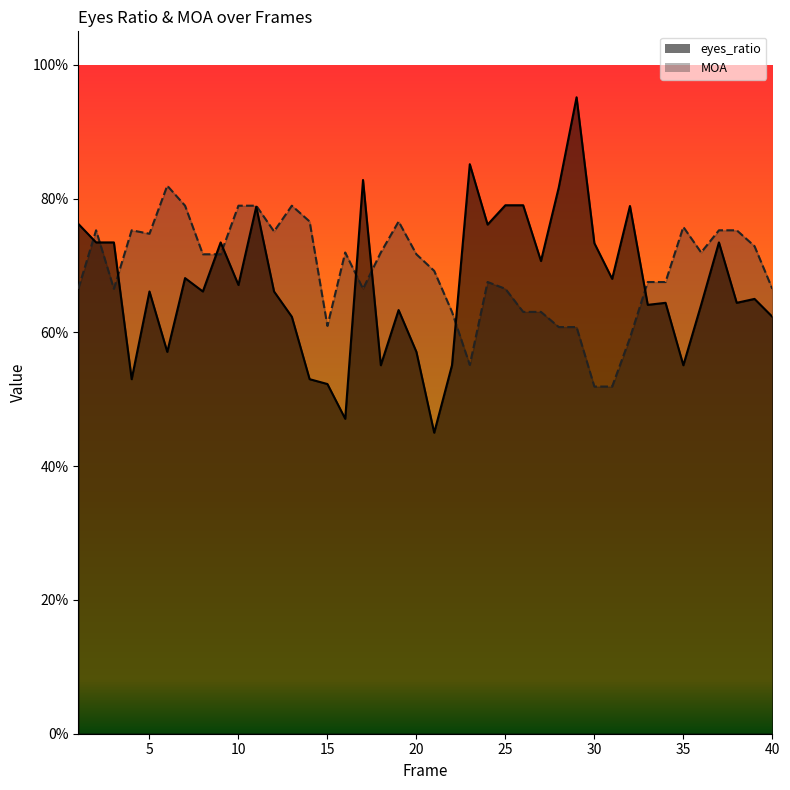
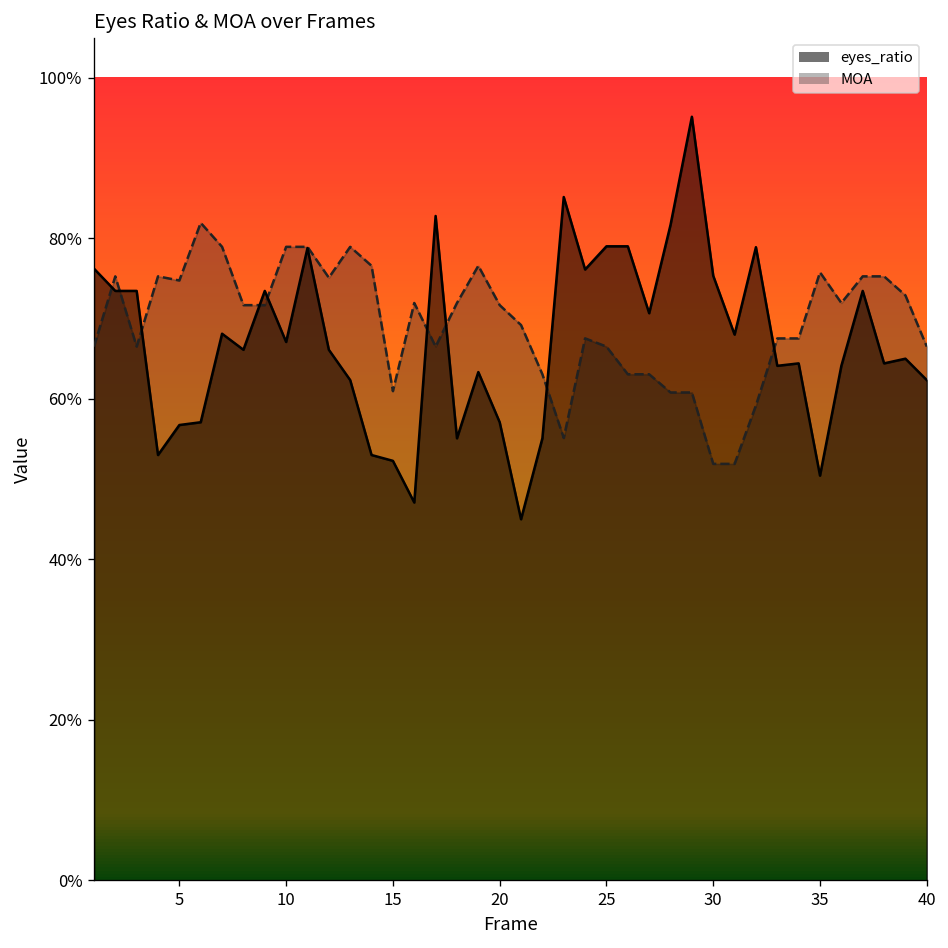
eyes_ratio, 5: 66% -> 57%
eyes_ratio, 30: 73% -> 75%
eyes_ratio, 35: 55% -> 50%
